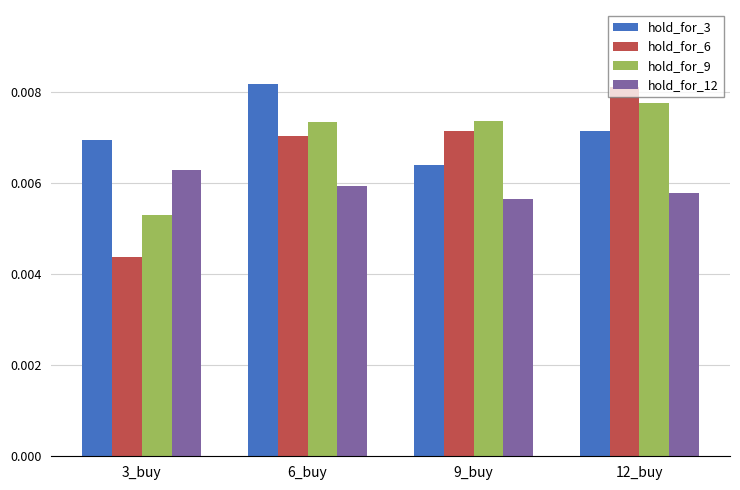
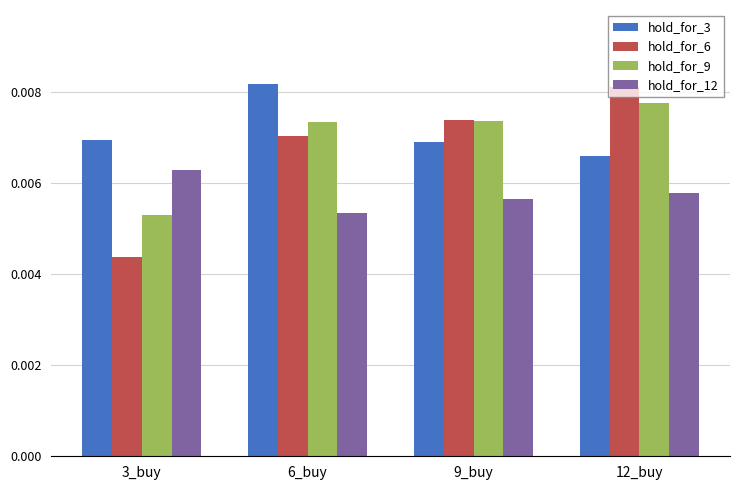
hold_for_12, 6_buy: 0.0059 -> 0.0053
hold_for_3, 9_buy: 0.0064 -> 0.0069
hold_for_6, 9_buy: 0.0071 -> 0.0074
hold_for_3, 12_buy: 0.0071 -> 0.0066
